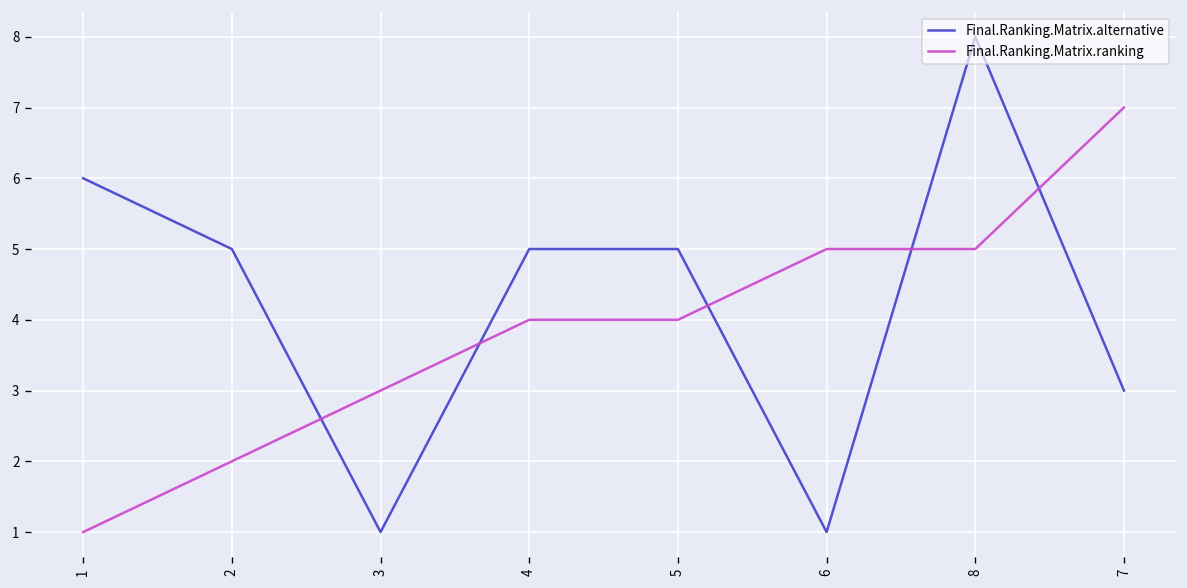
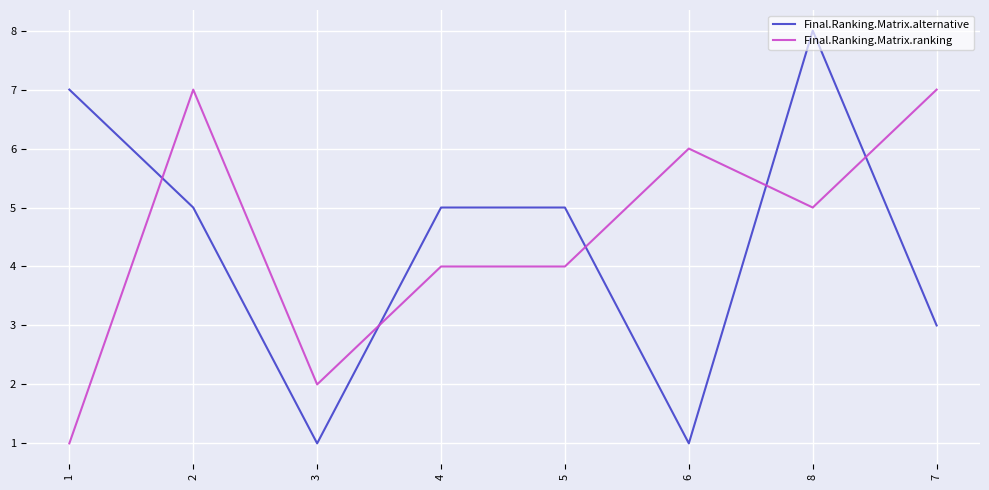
Final.Ranking.Matrix.alternative, 1: 6 -> 7
Final.Ranking.Matrix.ranking, 2: 2 -> 7
Final.Ranking.Matrix.ranking, 3: 3 -> 2
Final.Ranking.Matrix.ranking, 6: 5 -> 6
